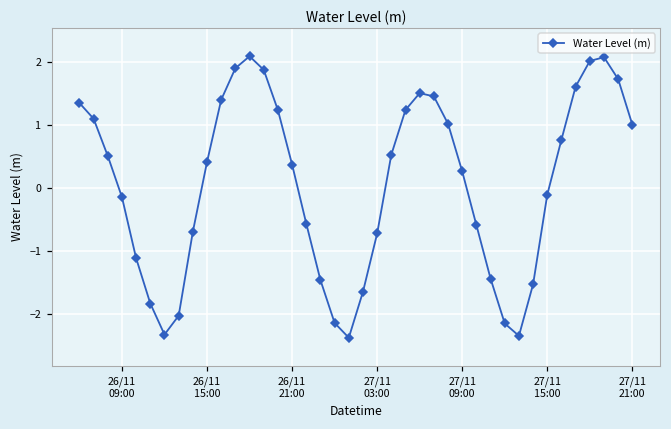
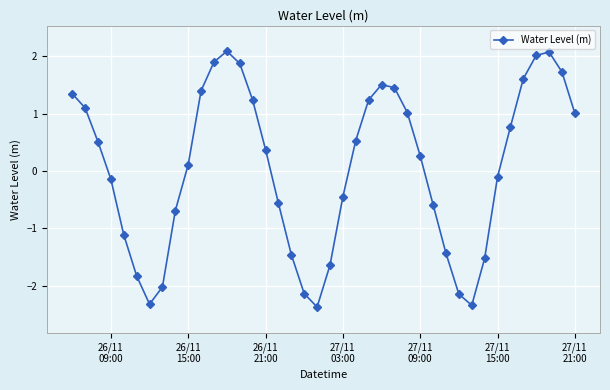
26/11 15:00: 0.4 -> 0.1
27/11 03:00: -0.7 -> -0.4
